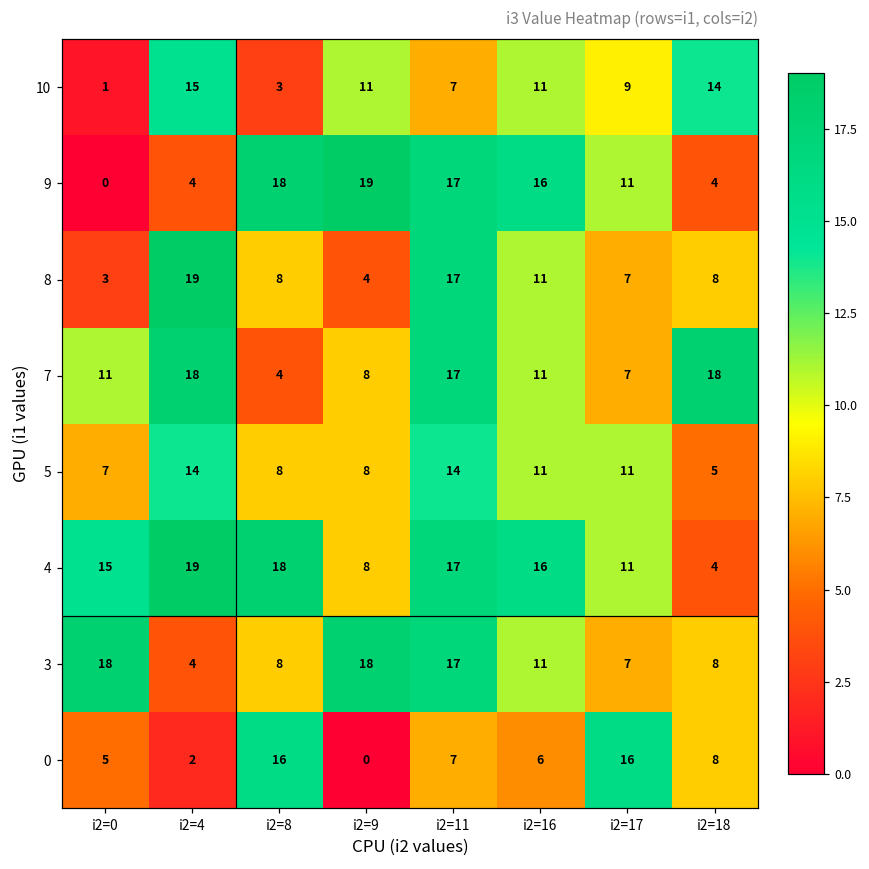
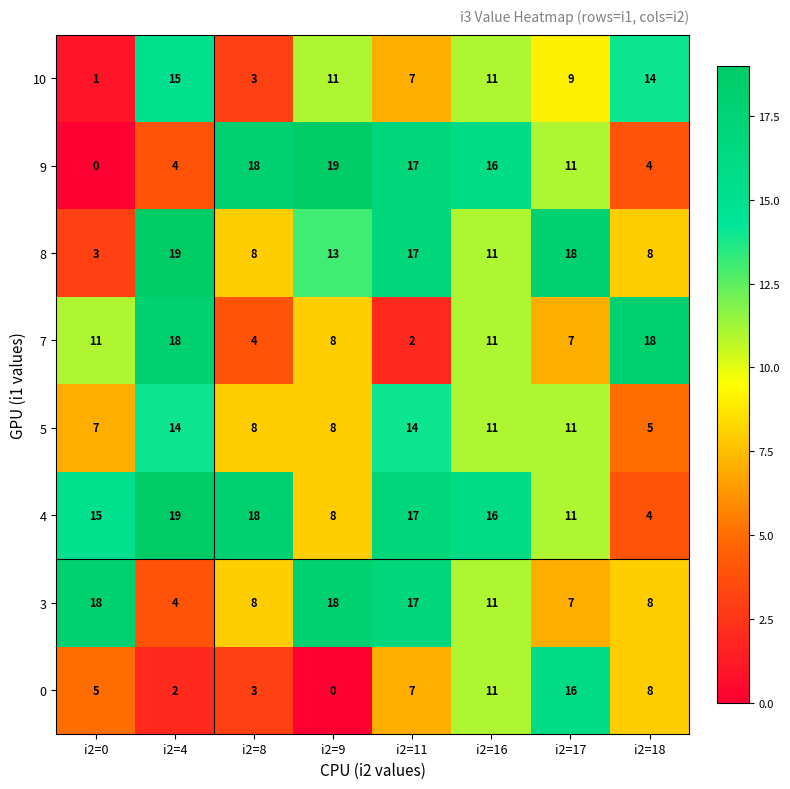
8, i2=9: 4 -> 13
8, i2=17: 7 -> 18
7, i2=11: 17 -> 2
0, i2=8: 16 -> 3
0, i2=16: 6 -> 11
